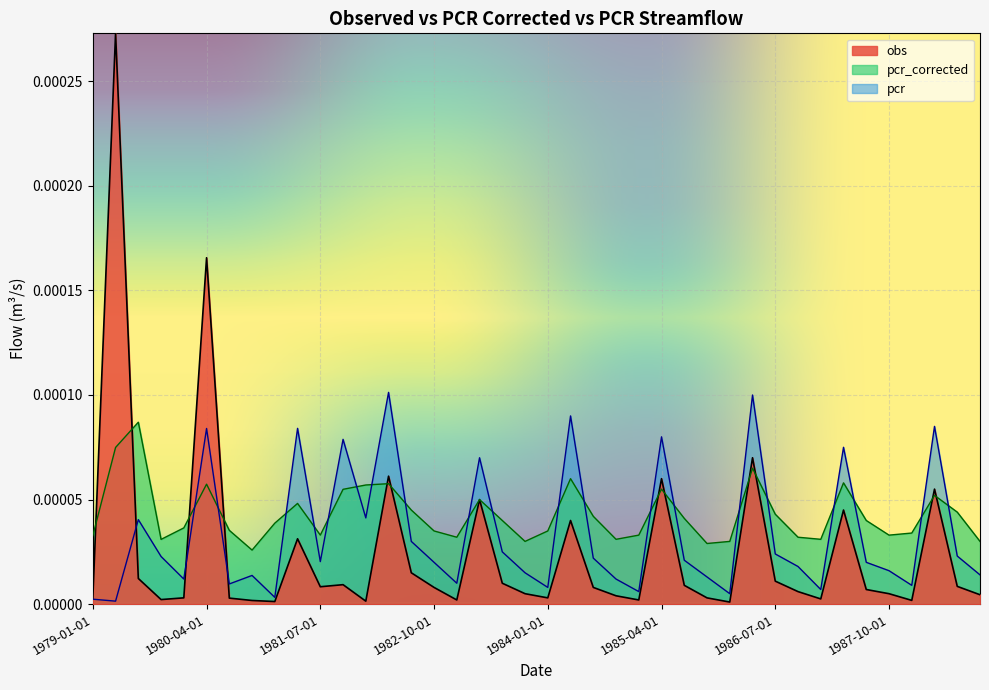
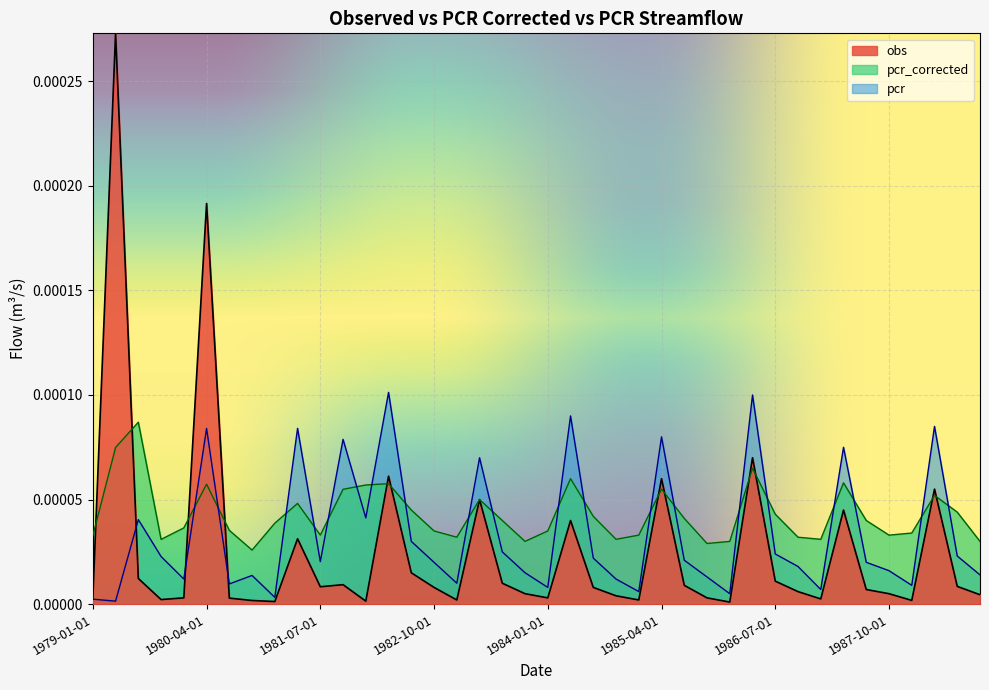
obs, 1980-04-01: 0.000166 -> 0.000192
